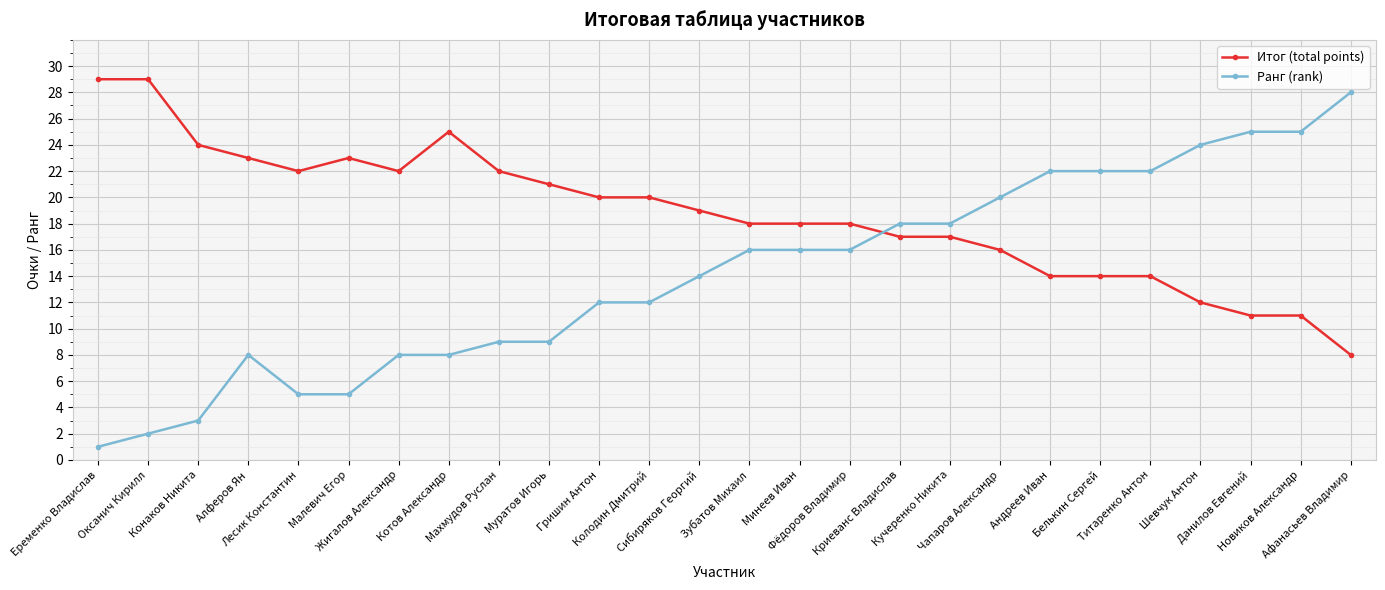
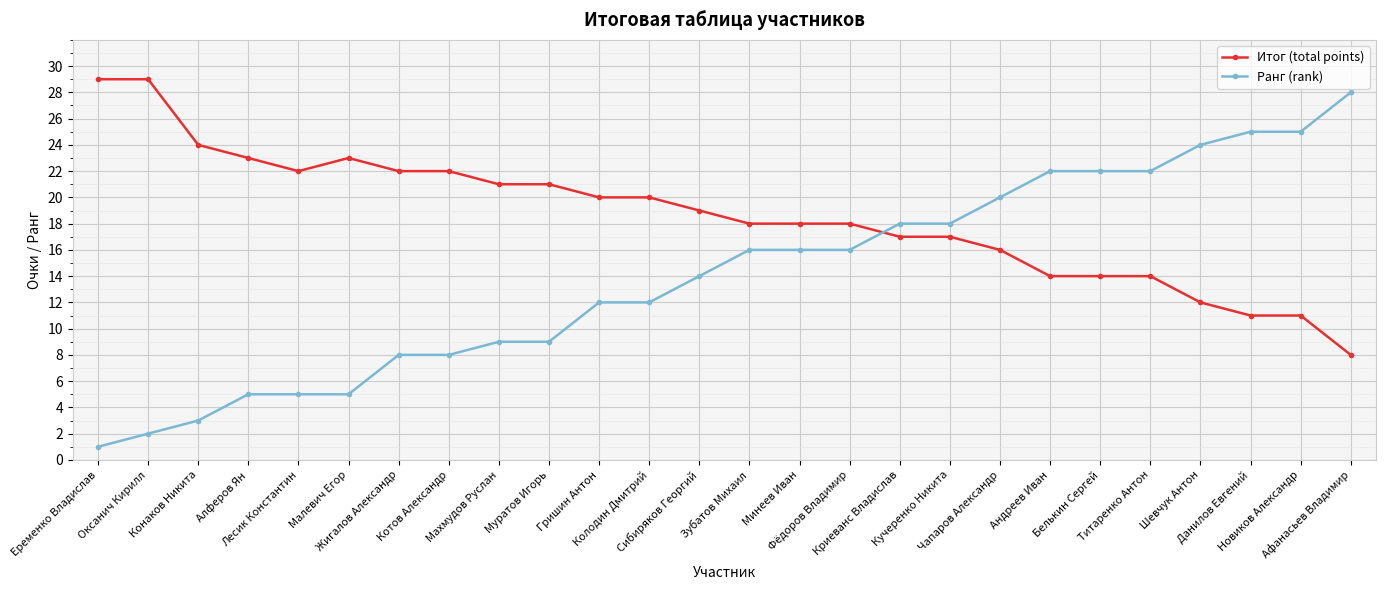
Ранг (rank), Алферов Ян: 8 -> 5
Итог (total points), Котов Александр: 25 -> 22
Итог (total points), Махмудов Руслан: 22 -> 21
